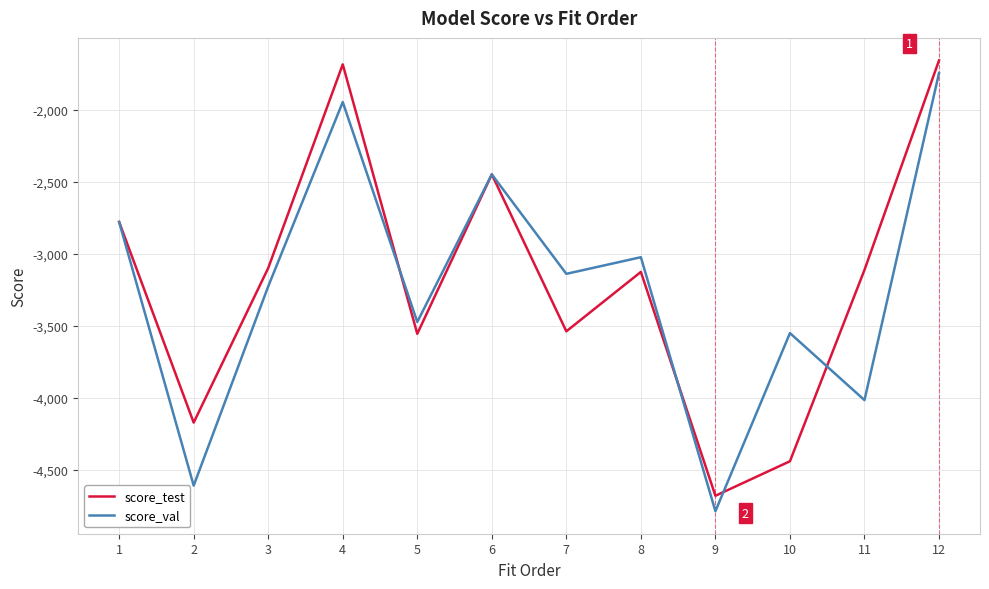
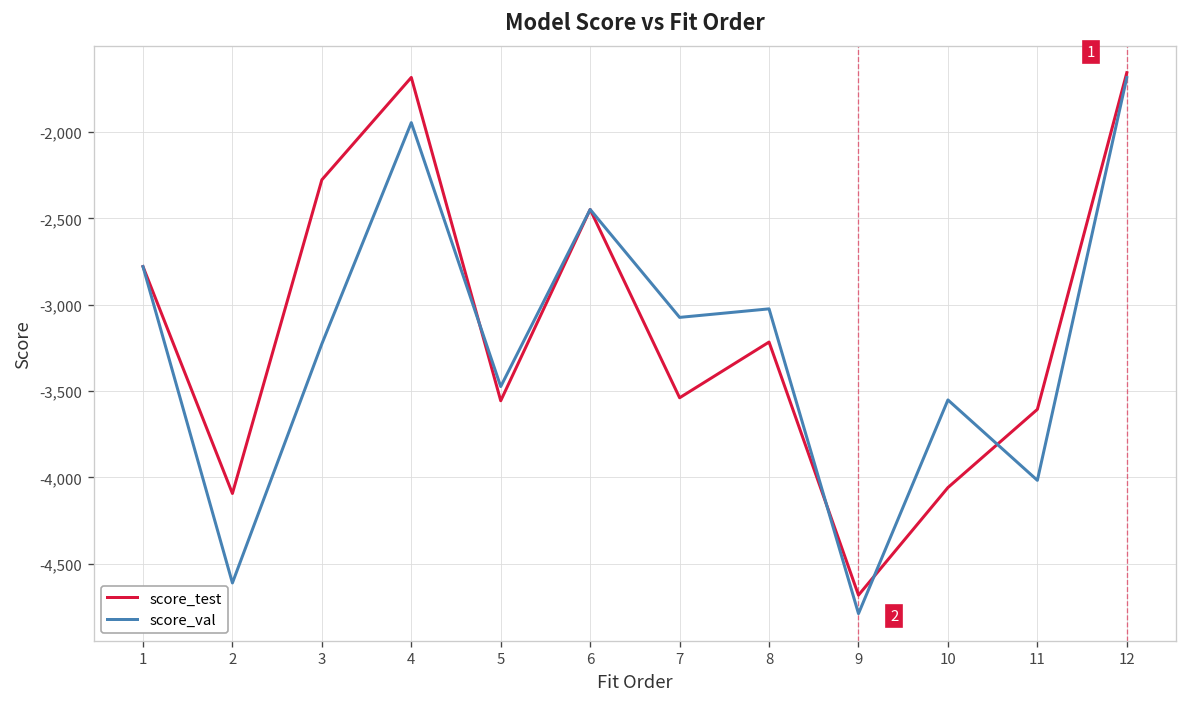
score_test, 2: -4,170 -> -4,090
score_test, 3: -3,100 -> -2,280
score_val, 7: -3,140 -> -3,070
score_test, 8: -3,130 -> -3,220
score_test, 10: -4,440 -> -4,060
score_test, 11: -3,110 -> -3,610
score_val, 12: -1,750 -> -1,690
